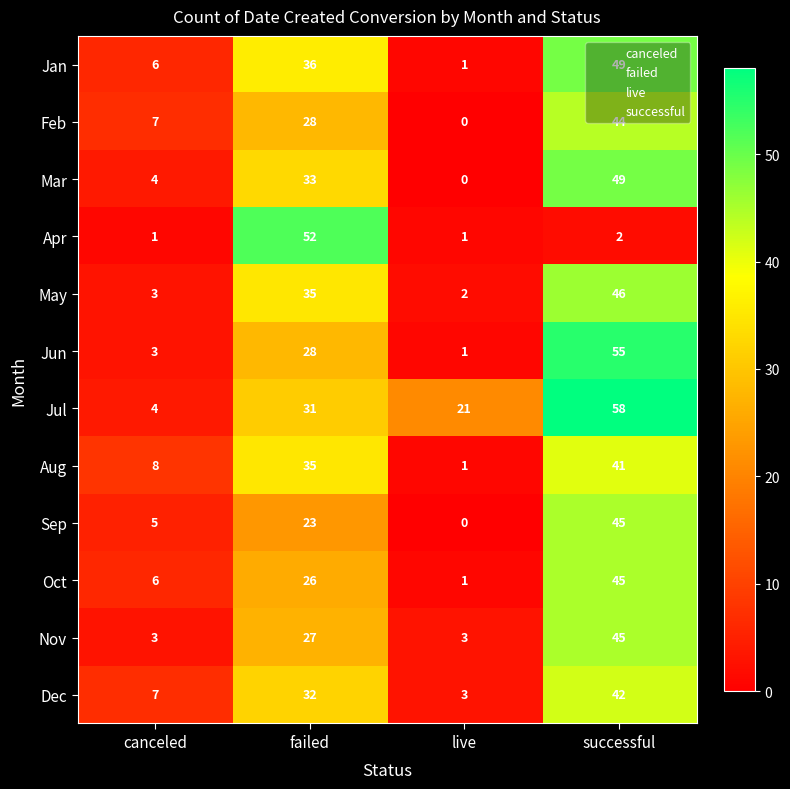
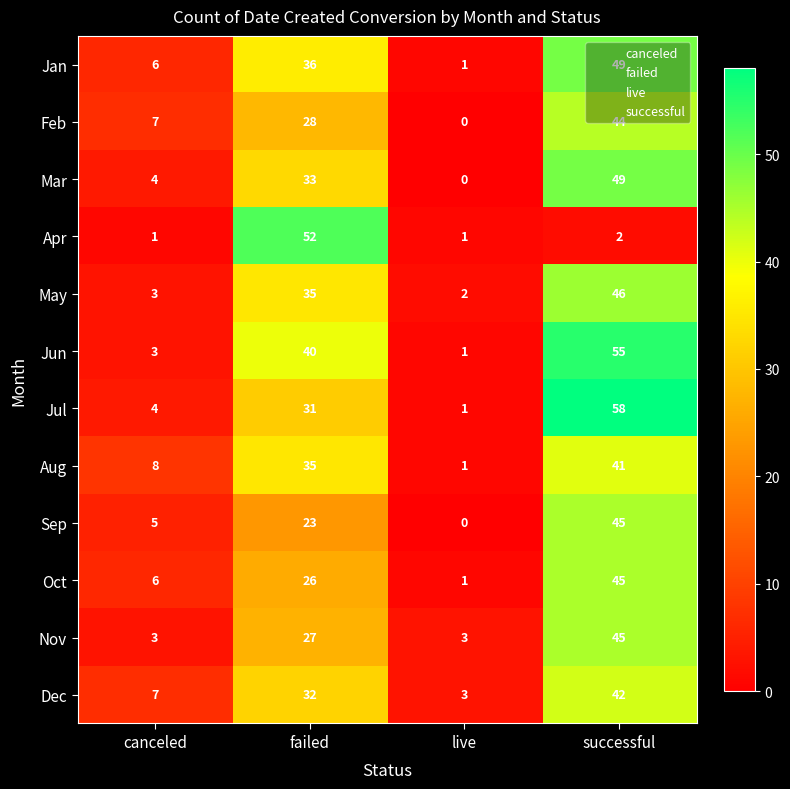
Jun, failed: 28 -> 40
Jul, live: 21 -> 1
